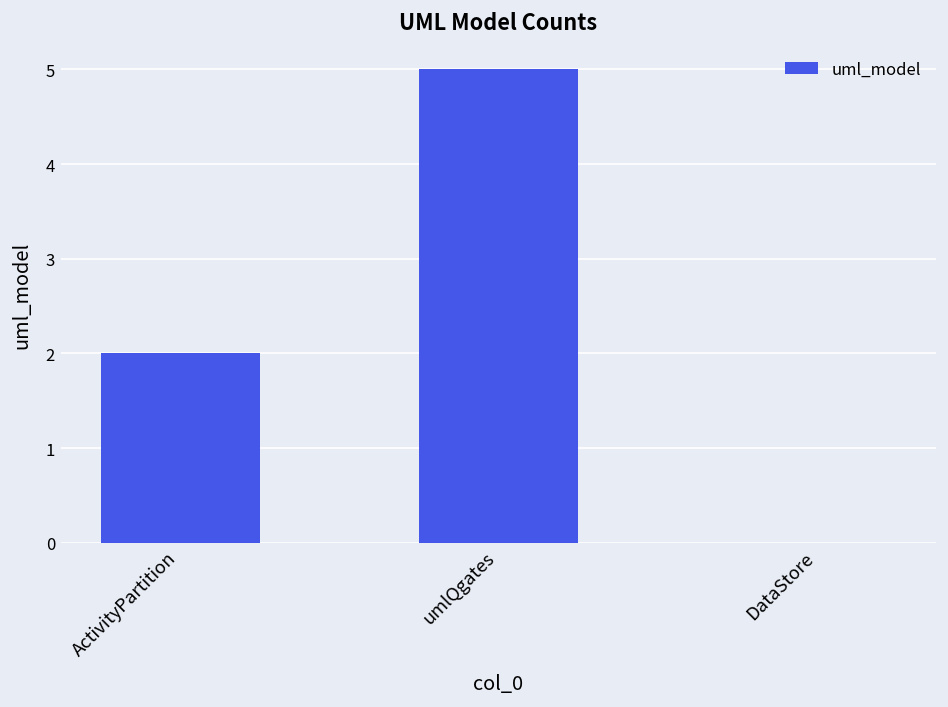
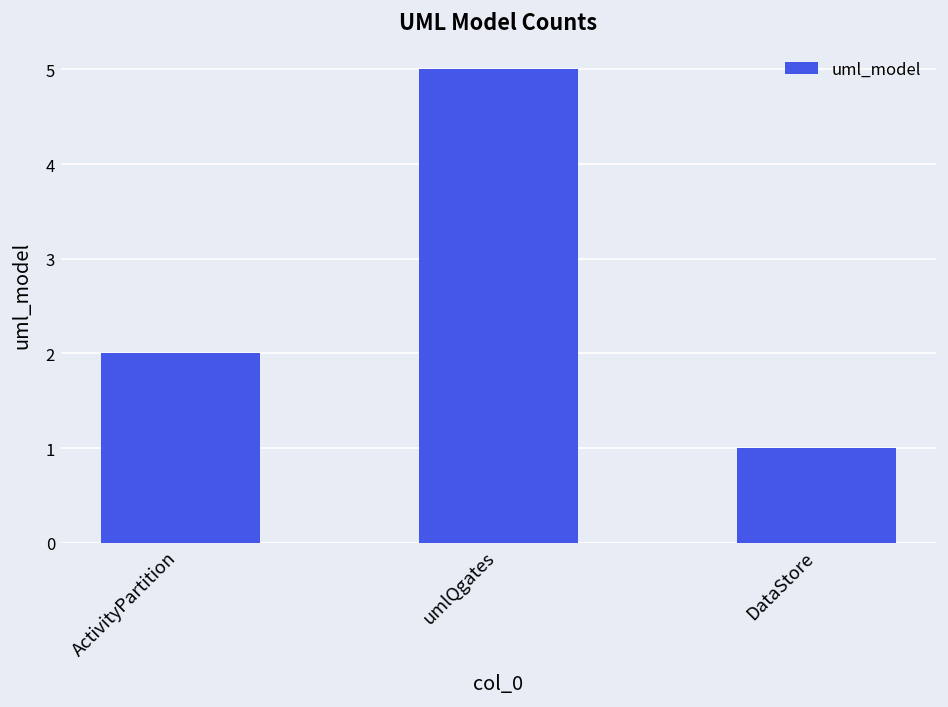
DataStore: 0 -> 1
